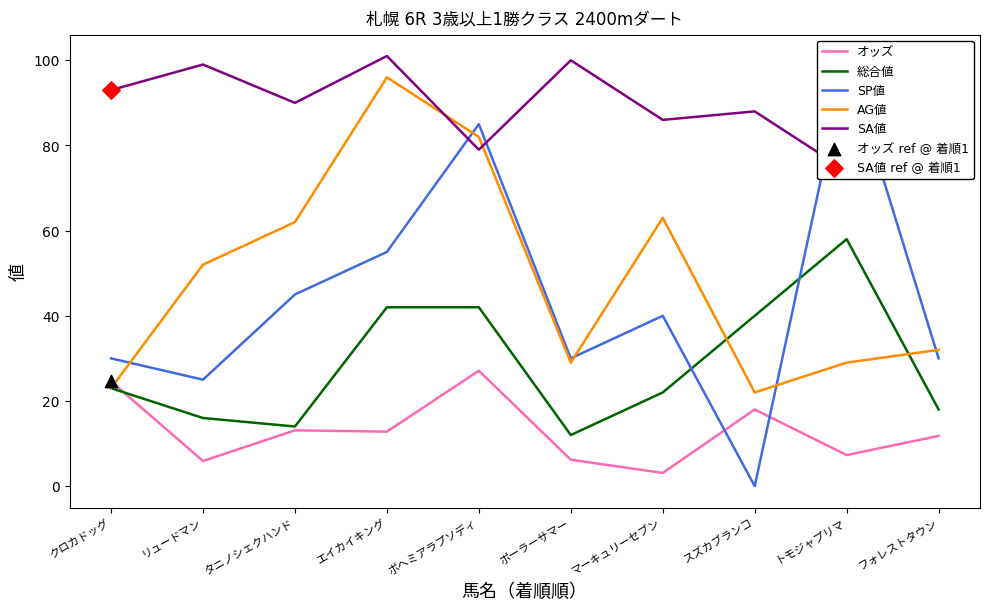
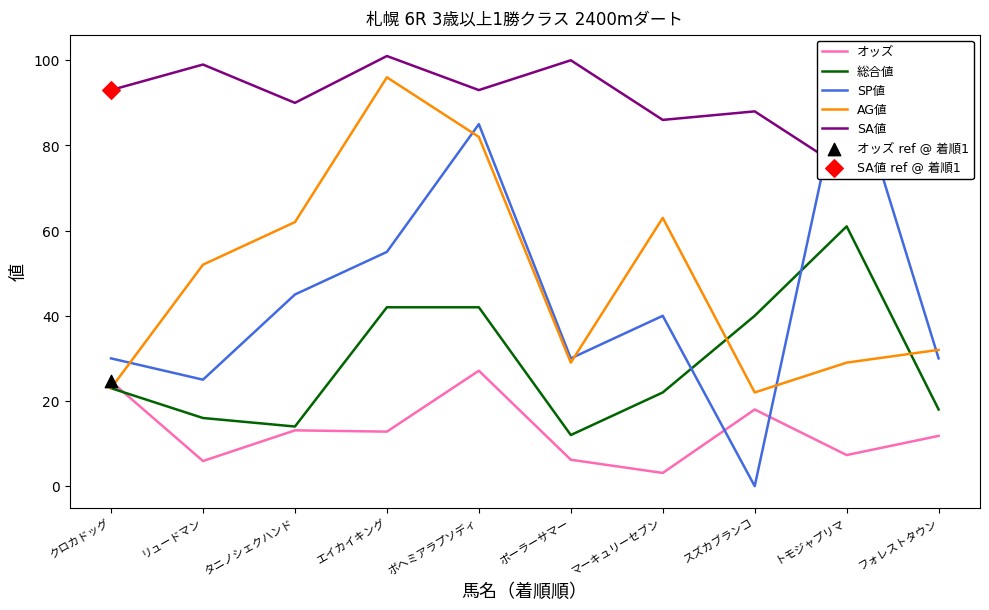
SA値, ボヘミアラプソディ: 79 -> 93
総合値, トモジャプリマ: 58 -> 61
